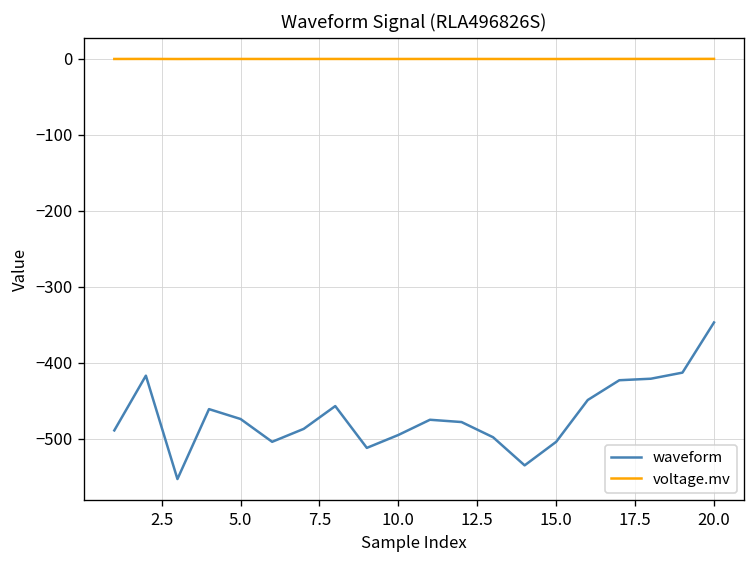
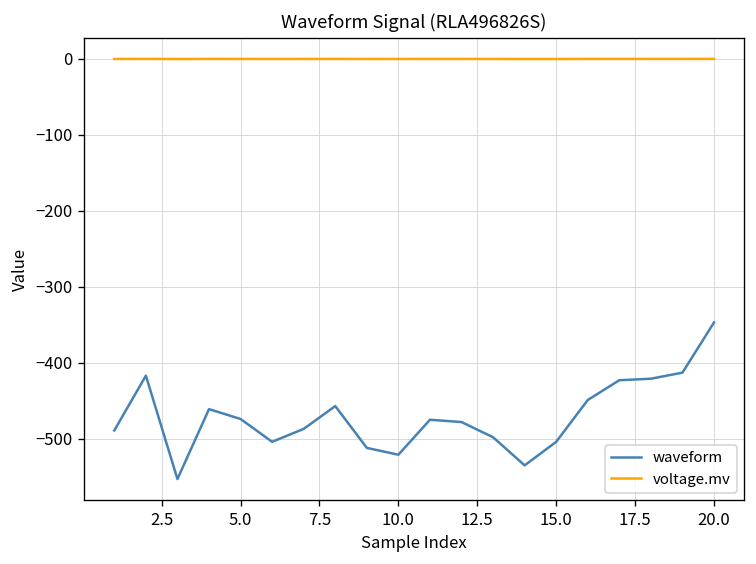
waveform, 10.0: -500 -> -520
